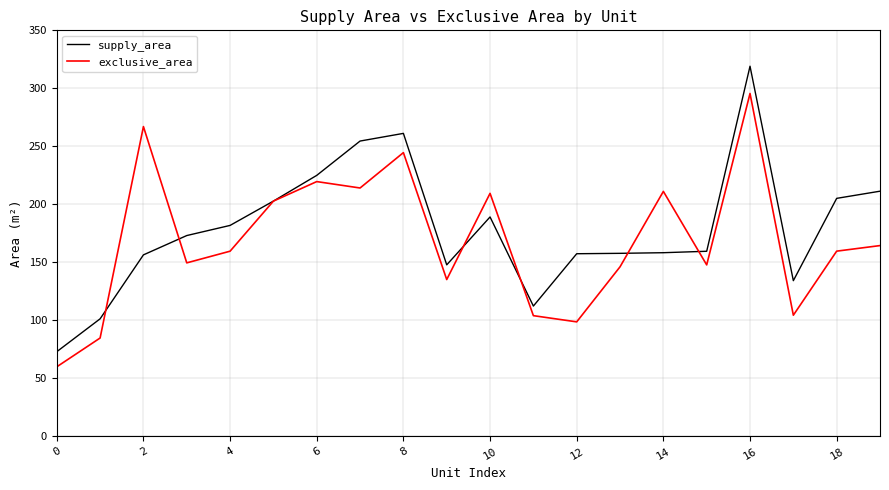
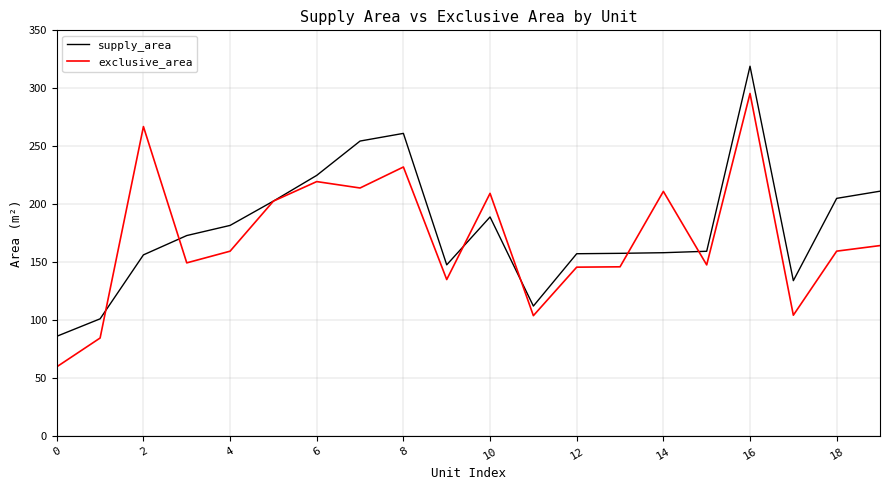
supply_area, 0: 73 -> 86
exclusive_area, 8: 245 -> 232
exclusive_area, 12: 99 -> 146
